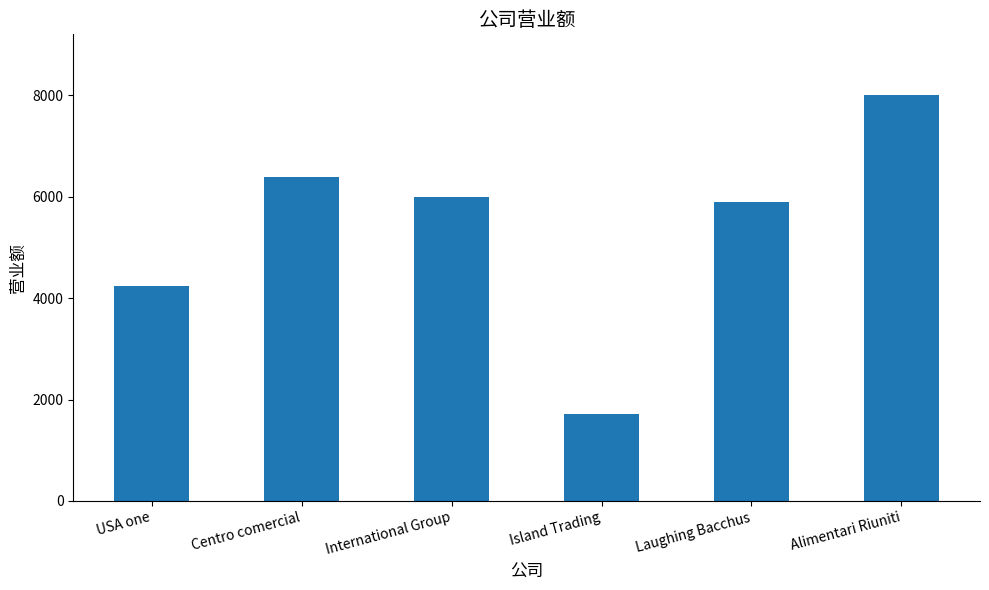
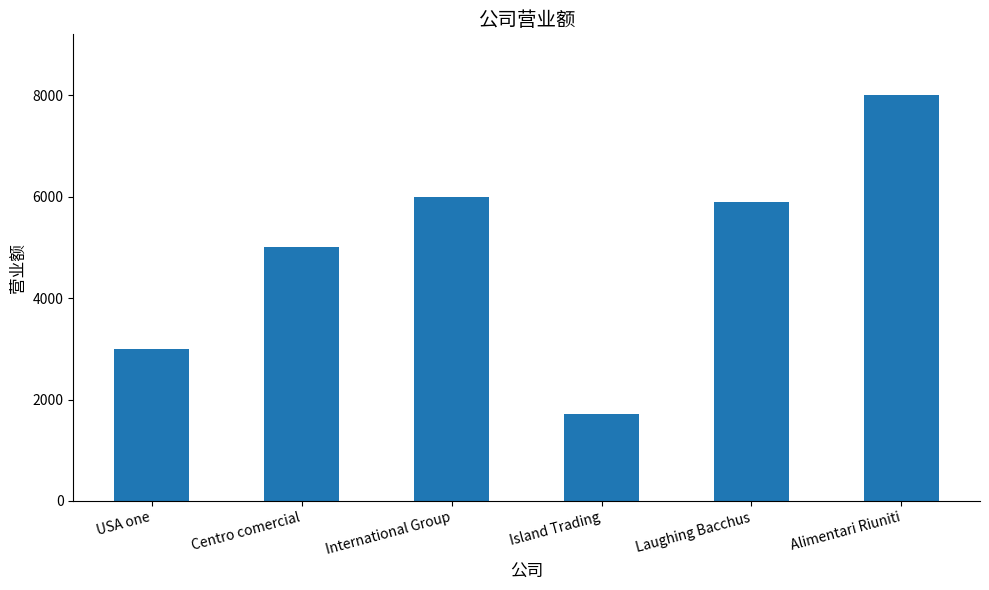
USA one: 4200 -> 3000
Centro comercial: 6400 -> 5000
